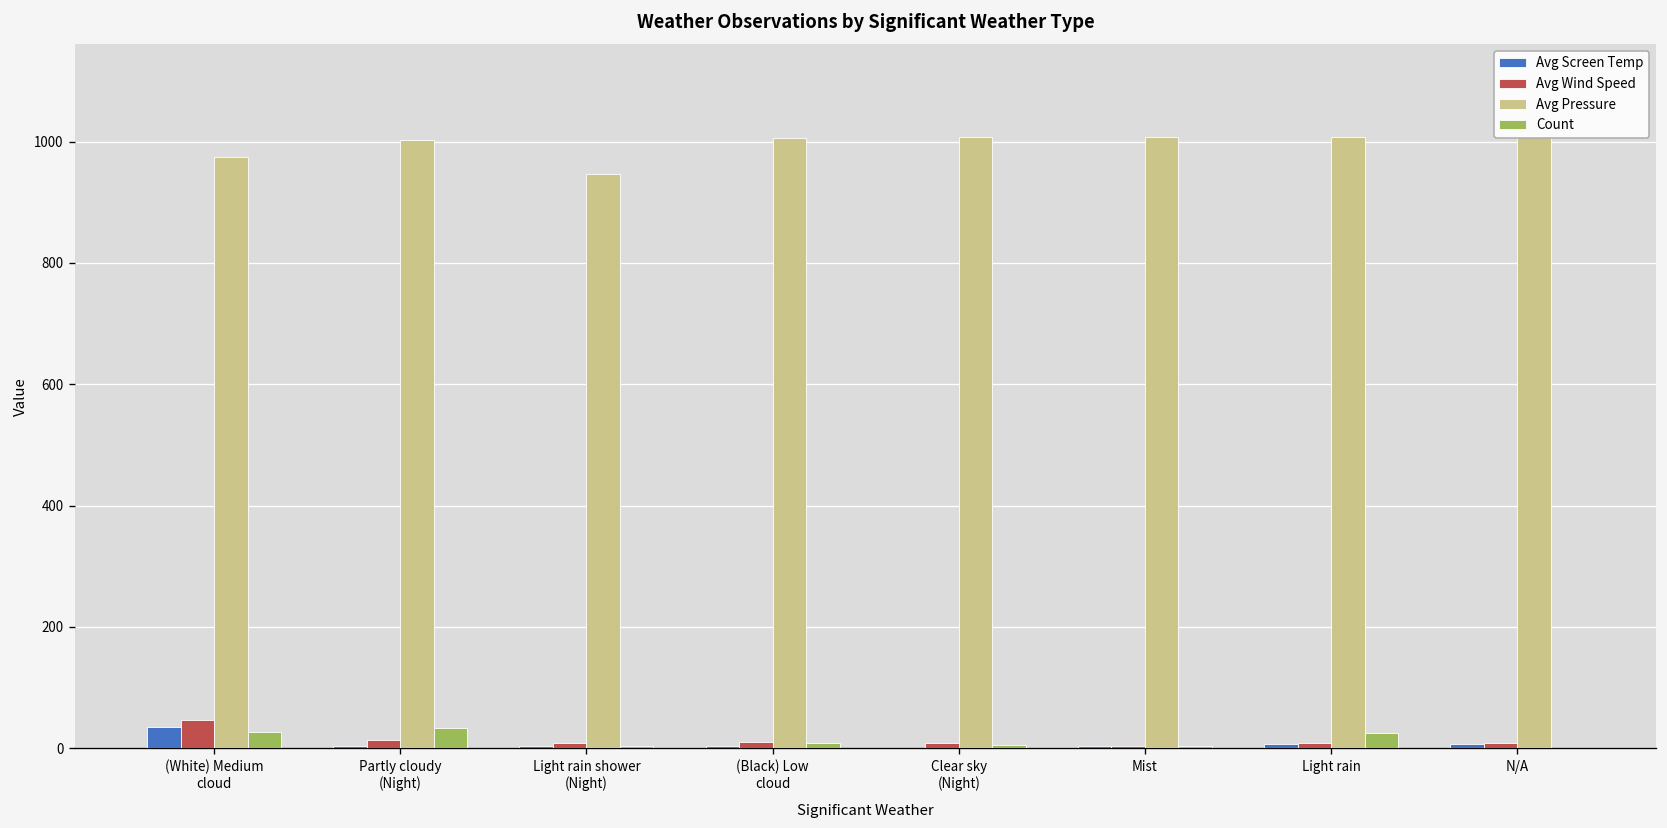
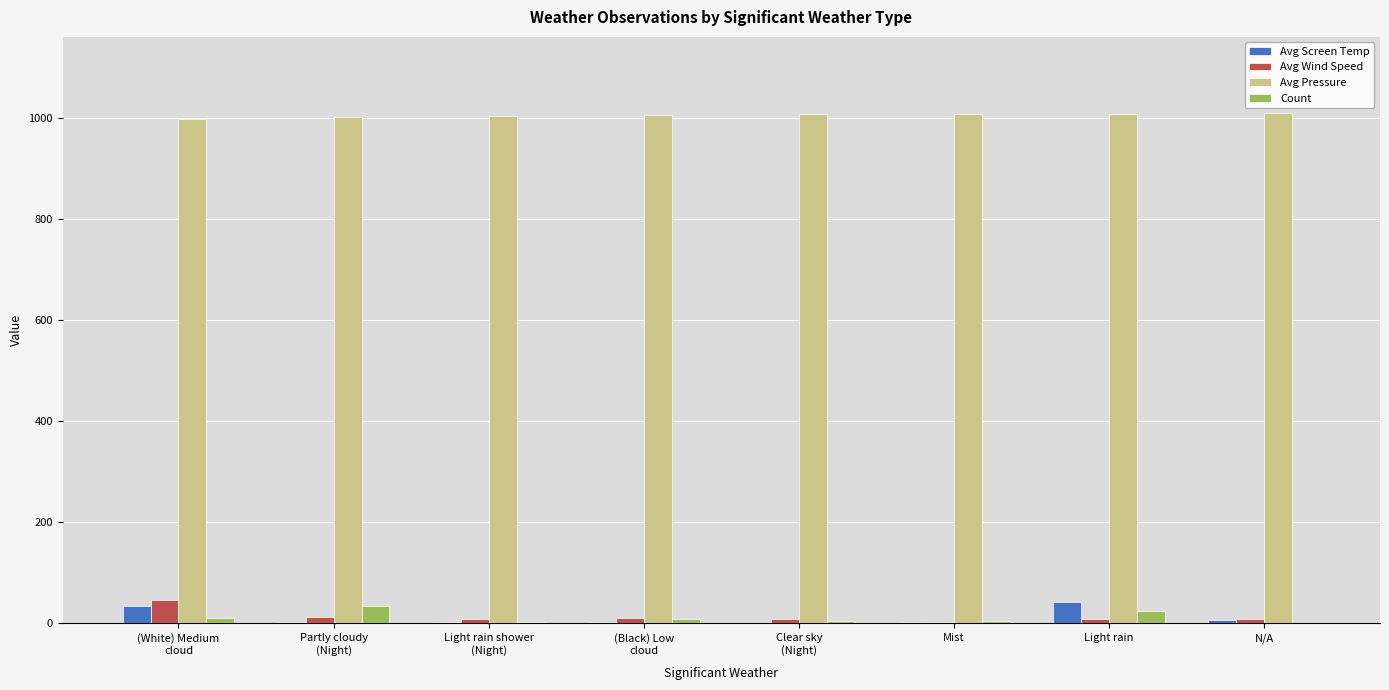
Avg Pressure, (White) Medium cloud: 970 -> 1000
Count, (White) Medium cloud: 30 -> 10
Avg Pressure, Light rain shower (Night): 950 -> 1000
Avg Screen Temp, Light rain: 10 -> 40
